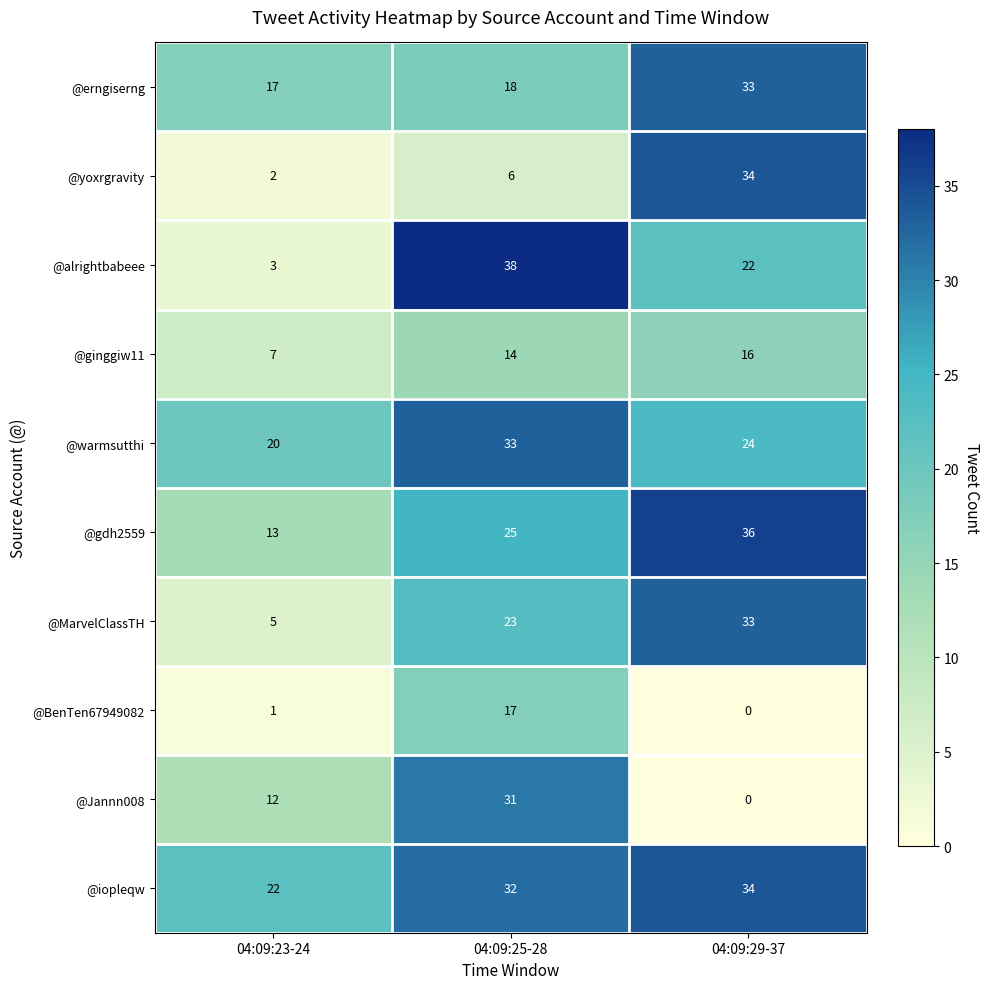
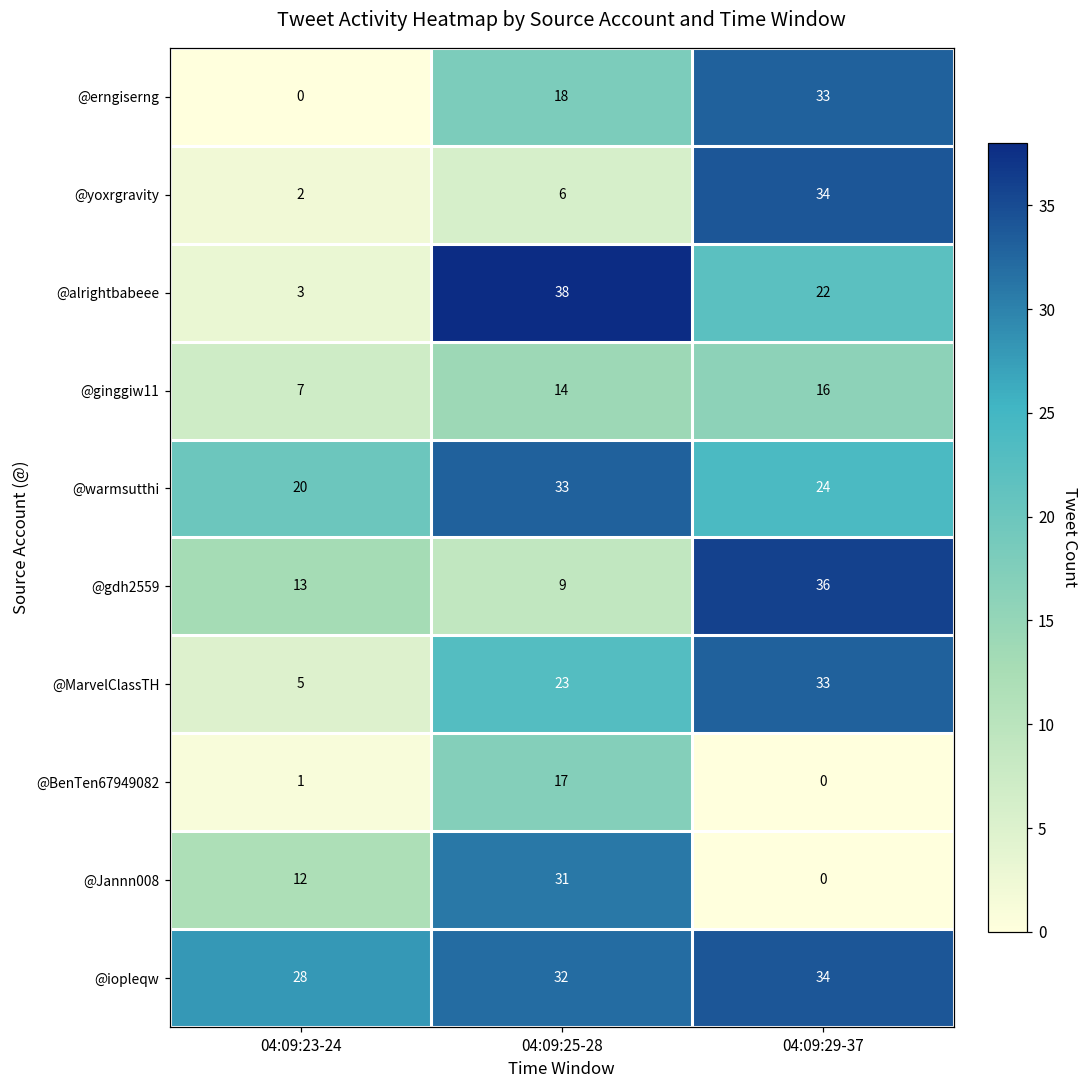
@erngiserng, 04:09:23-24: 17 -> 0
@gdh2559, 04:09:25-28: 25 -> 9
@iopleqw, 04:09:23-24: 22 -> 28
